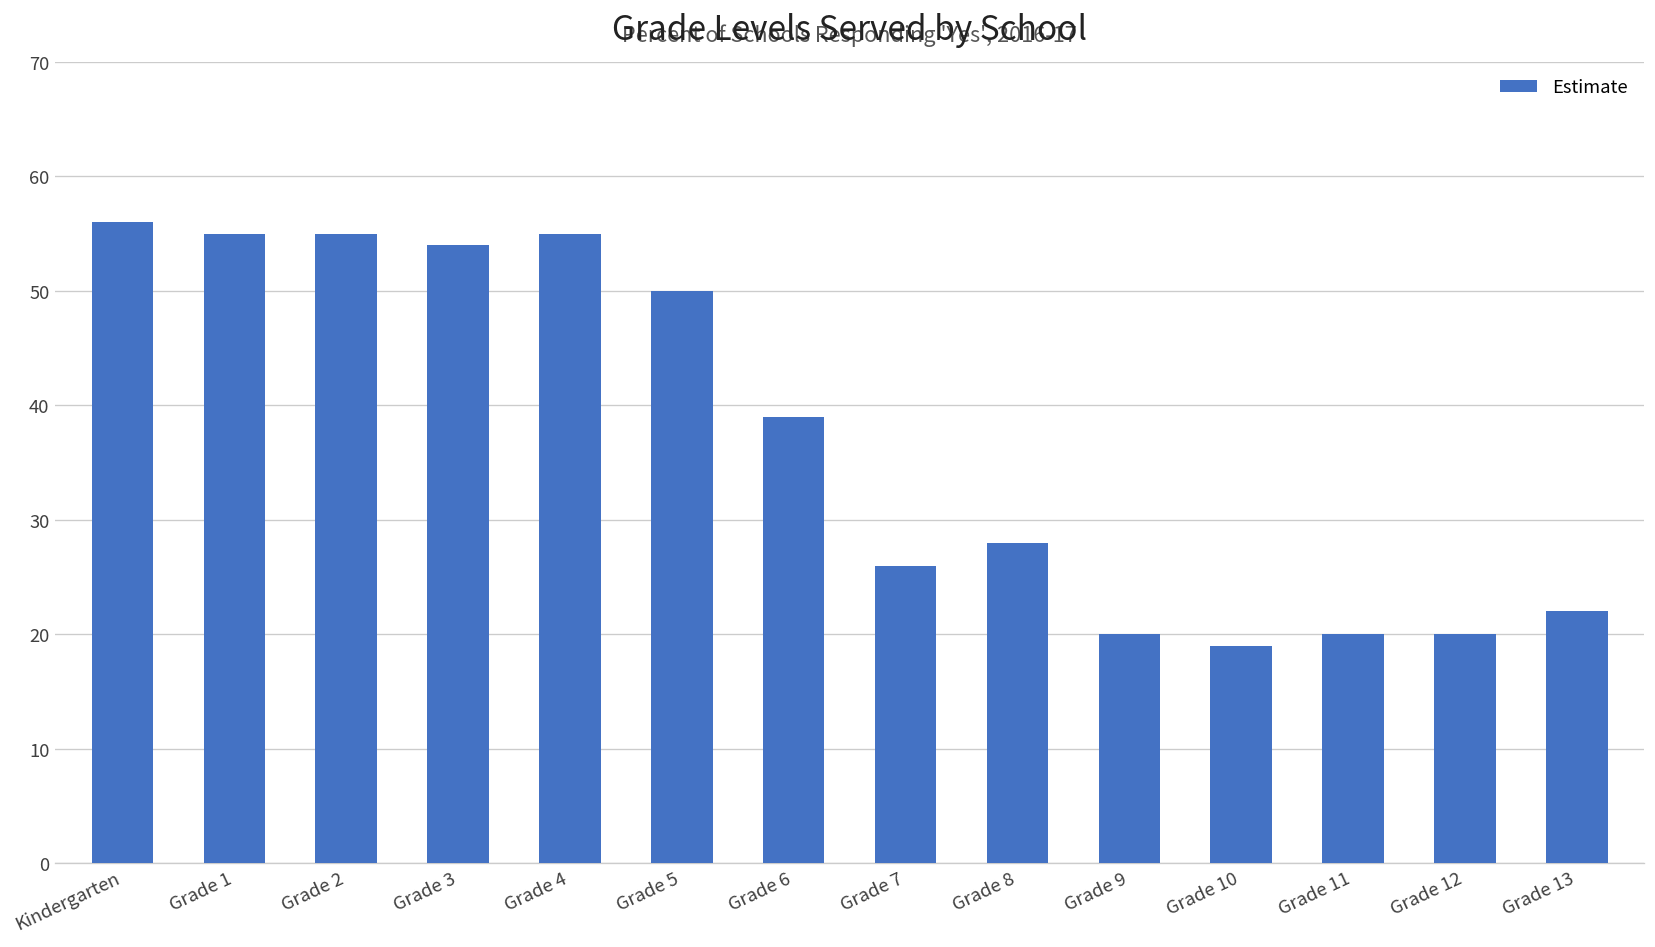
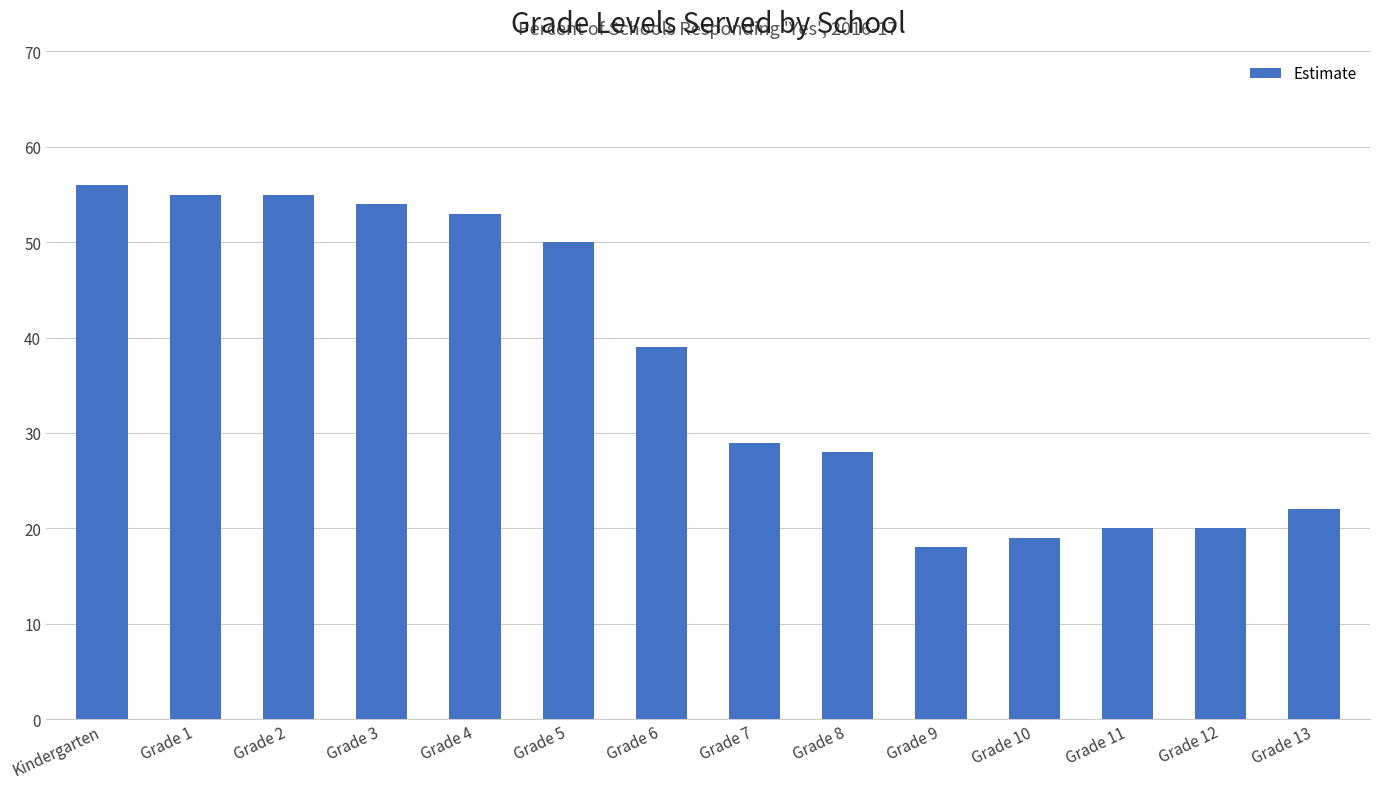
Grade 4: 55 -> 53
Grade 7: 26 -> 29
Grade 9: 20 -> 18
